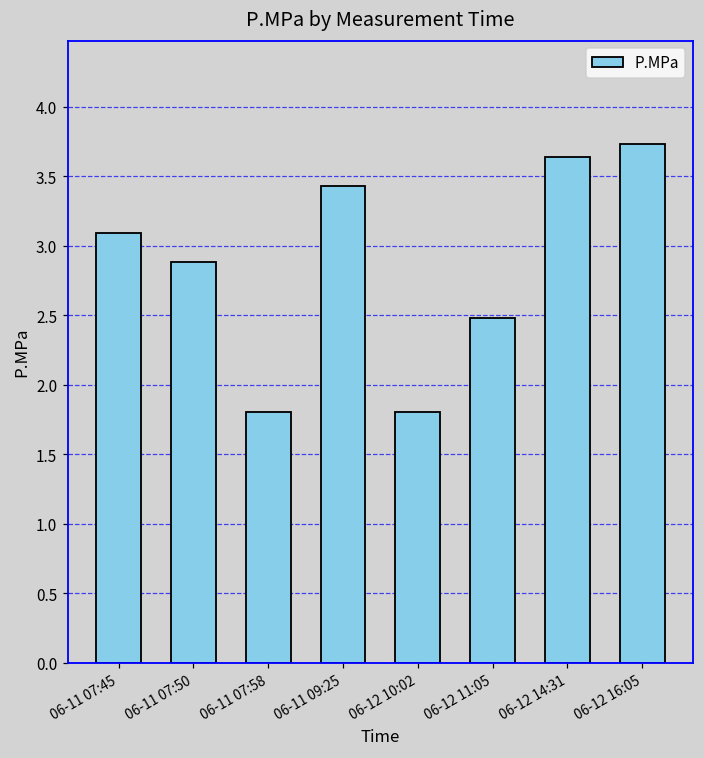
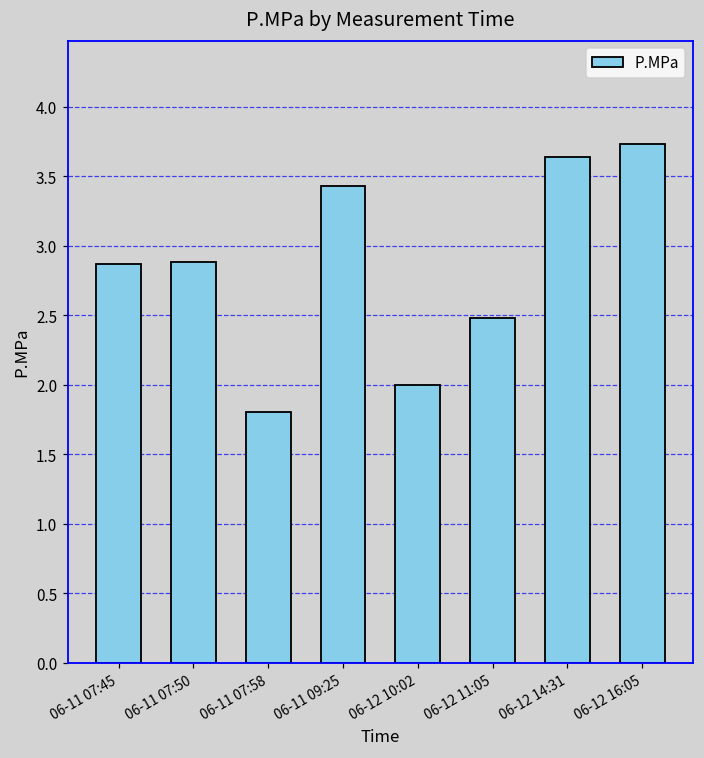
06-11 07:45: 3.09 -> 2.87
06-12 10:02: 1.8 -> 2.0
